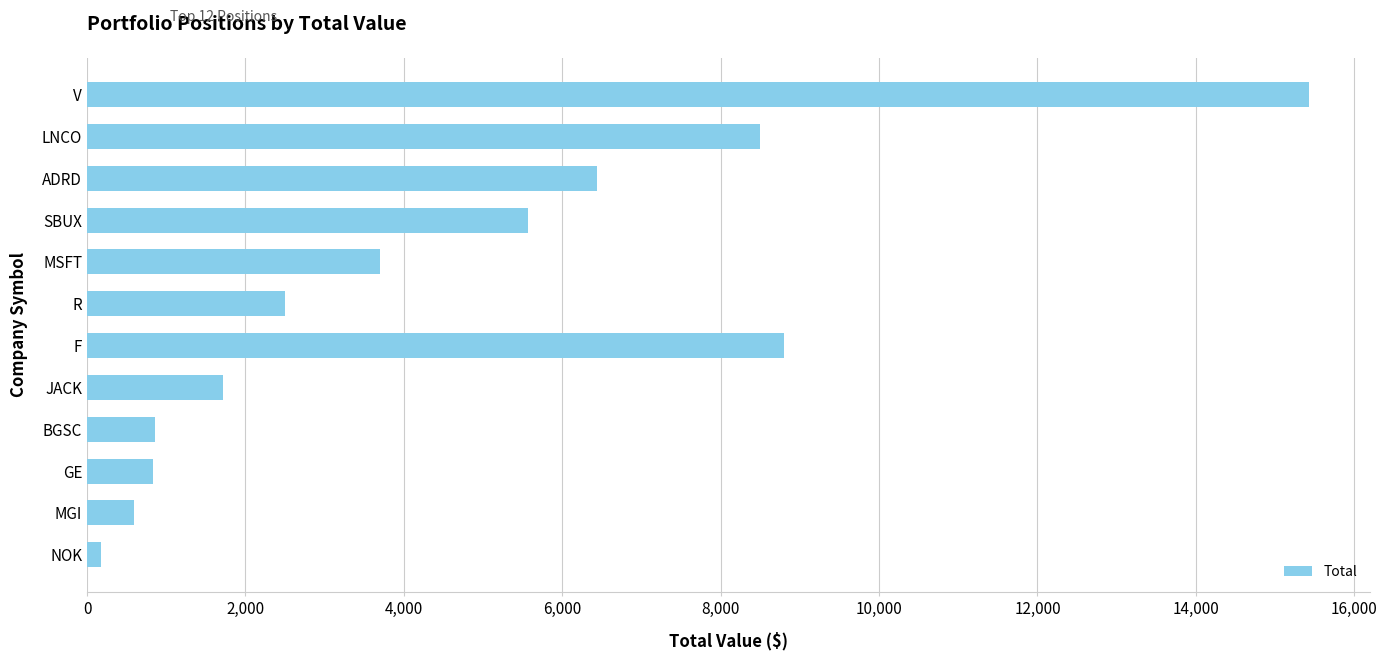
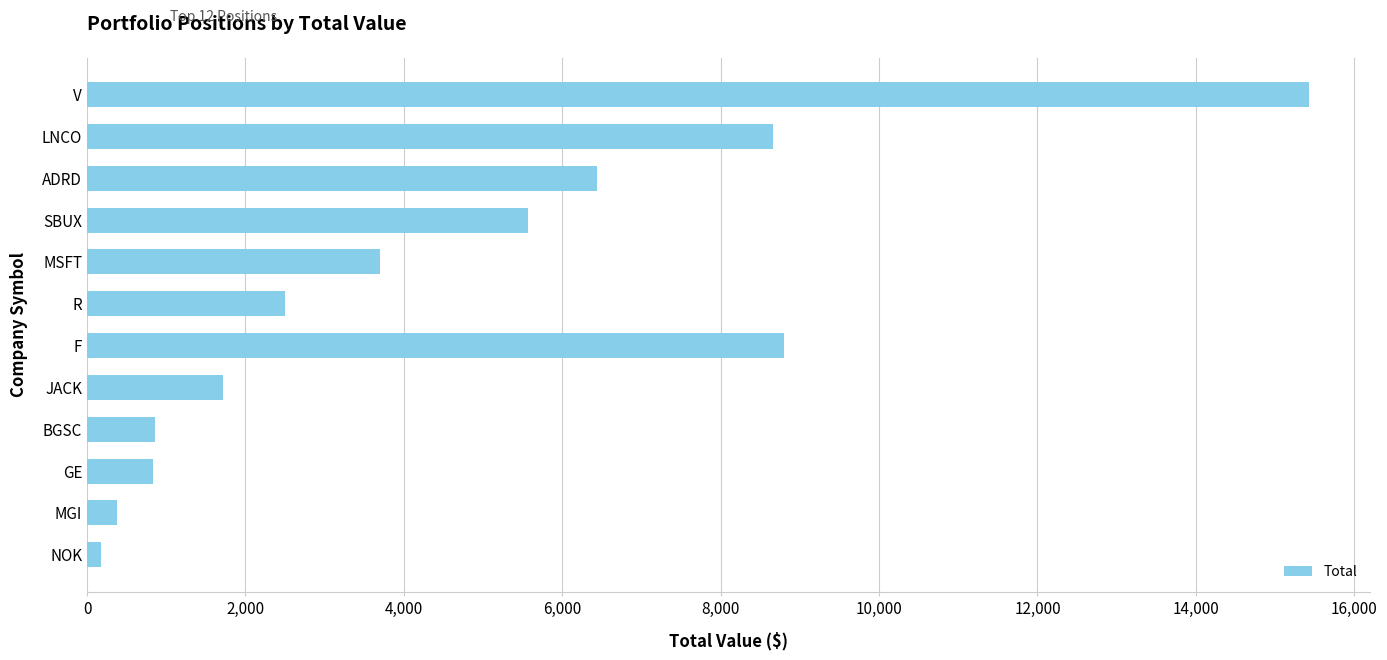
LNCO: 8,500 -> 8,700
MGI: 600 -> 400
